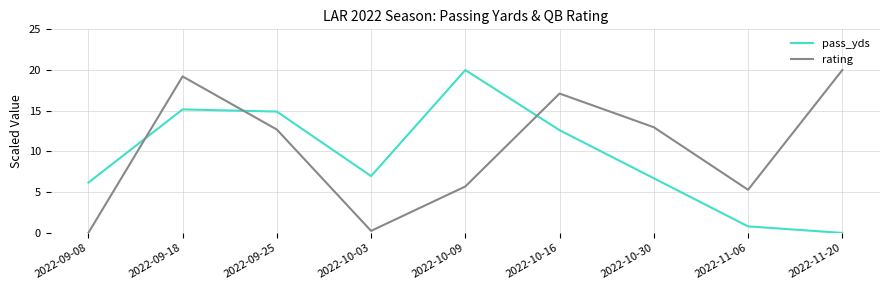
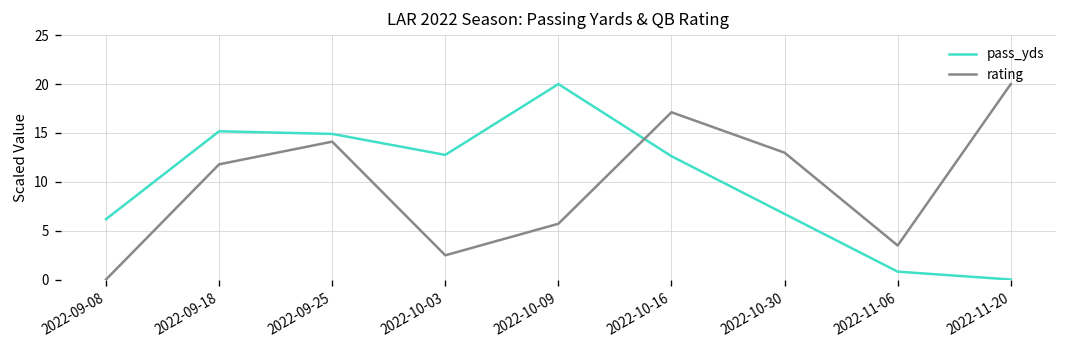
rating, 2022-09-18: 19 -> 12
rating, 2022-09-25: 13 -> 14
pass_yds, 2022-10-03: 7 -> 13
rating, 2022-10-03: 0 -> 2
rating, 2022-11-06: 5 -> 3
